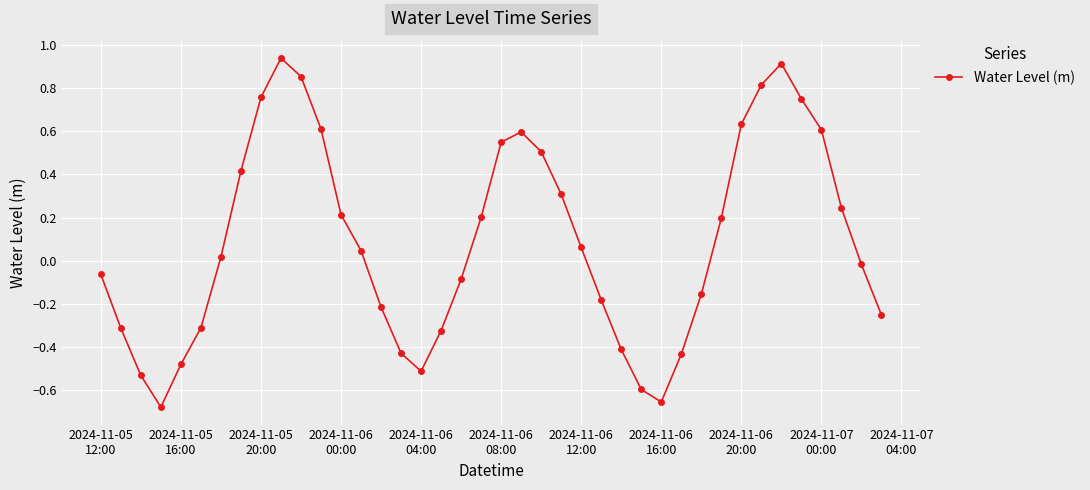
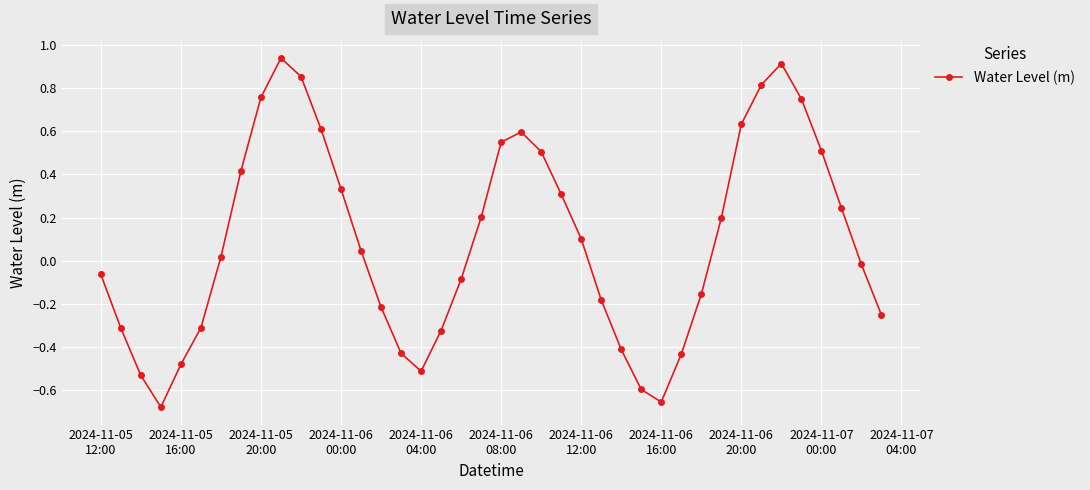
2024-11-06 00:00: 0.21 -> 0.33
2024-11-06 12:00: 0.06 -> 0.10
2024-11-07 00:00: 0.61 -> 0.51
